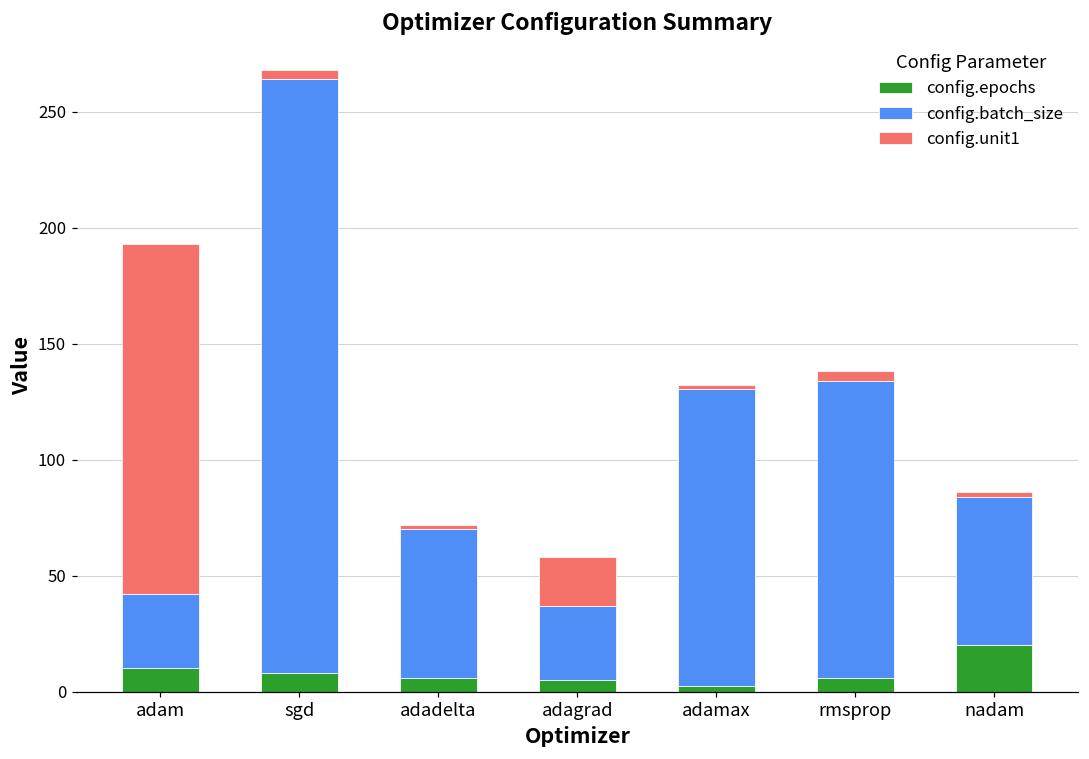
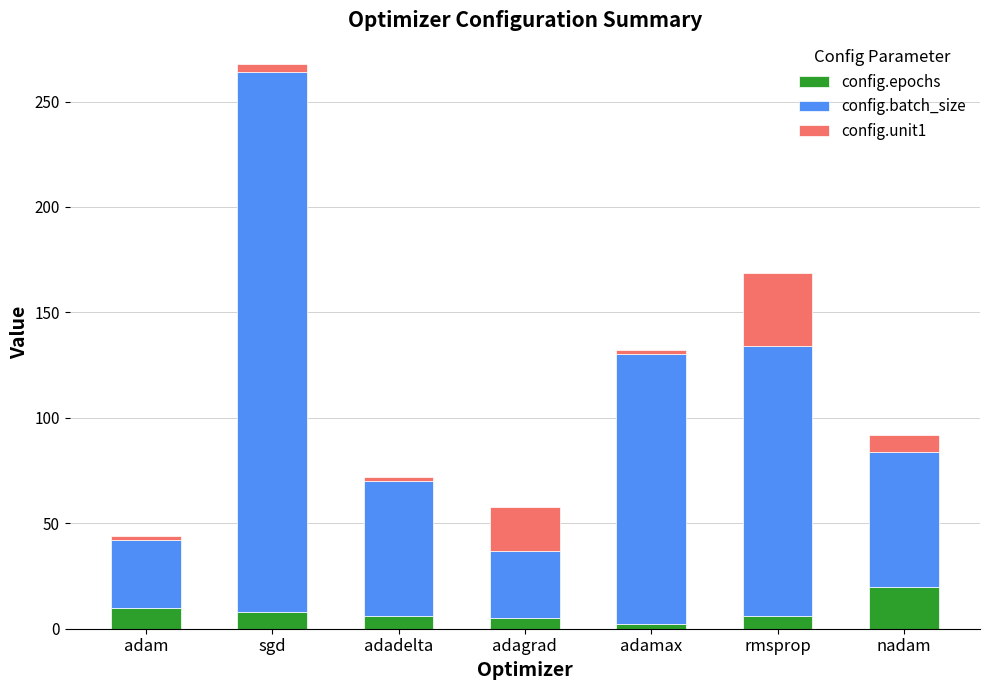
config.unit1, adam: 151 -> 2
config.unit1, rmsprop: 4 -> 35
config.unit1, nadam: 2 -> 8
